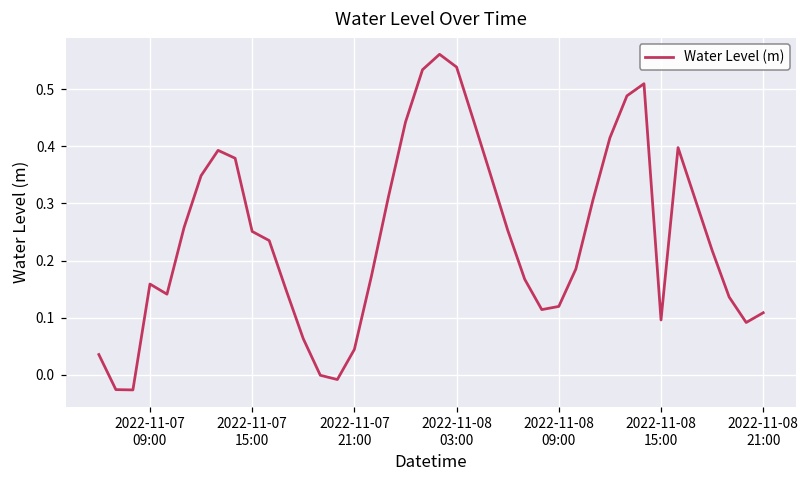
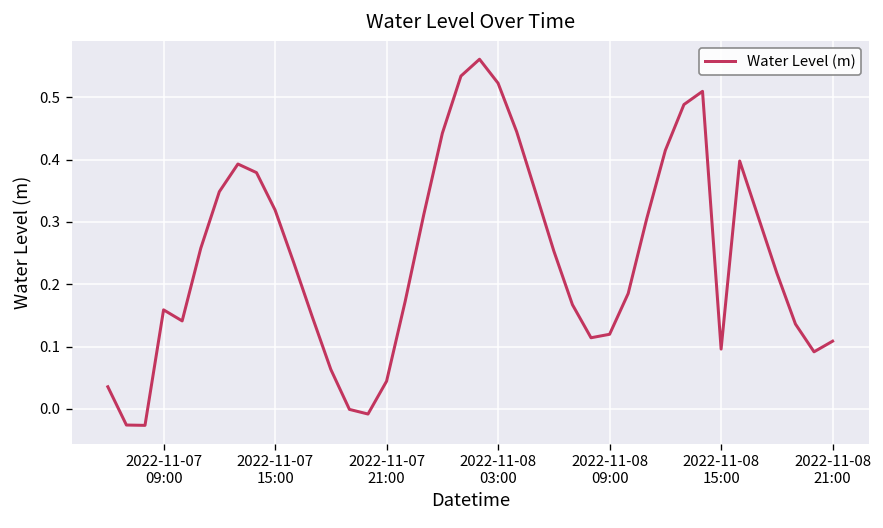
2022-11-07 15:00: 0.25 -> 0.32
2022-11-08 03:00: 0.54 -> 0.52
